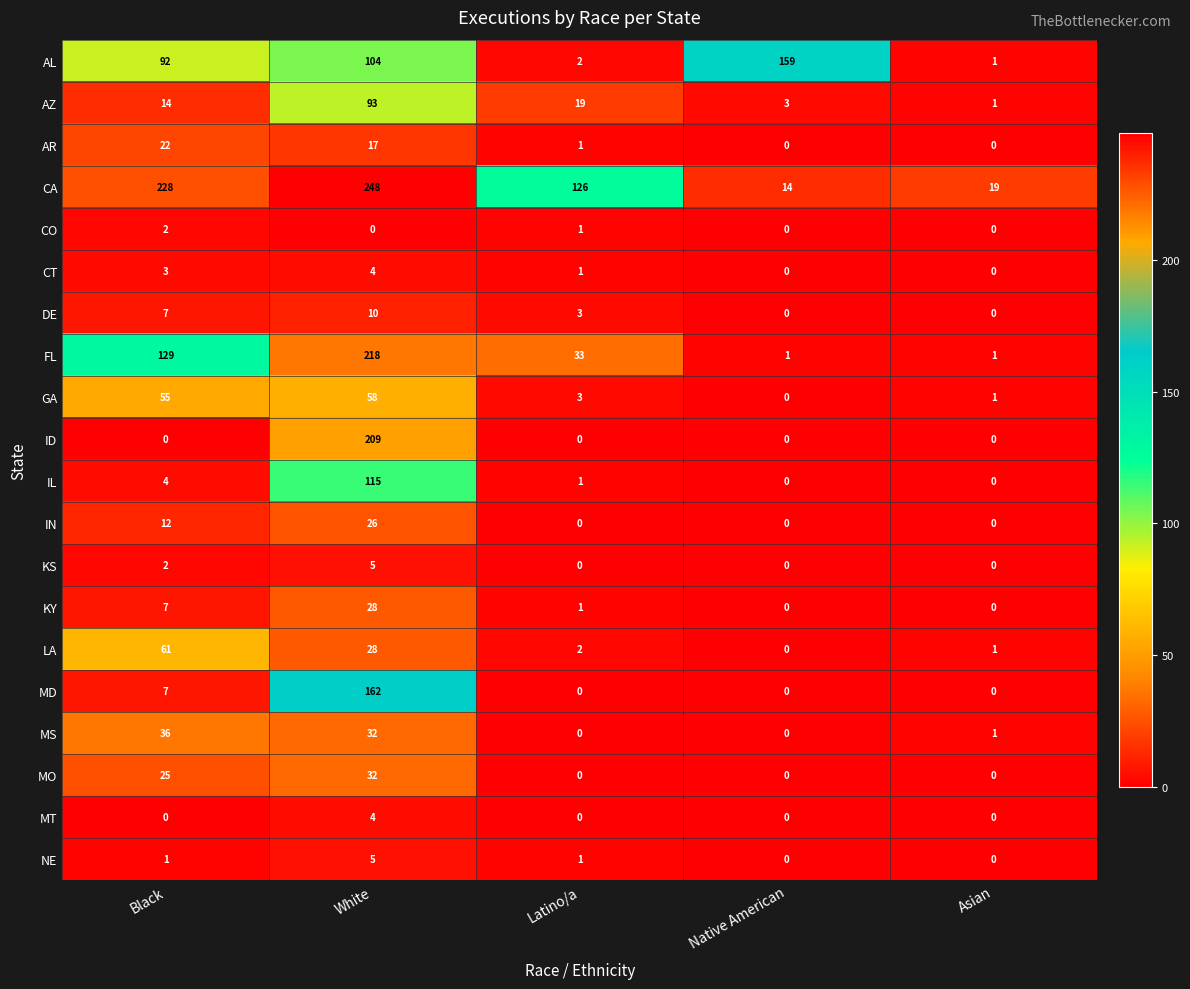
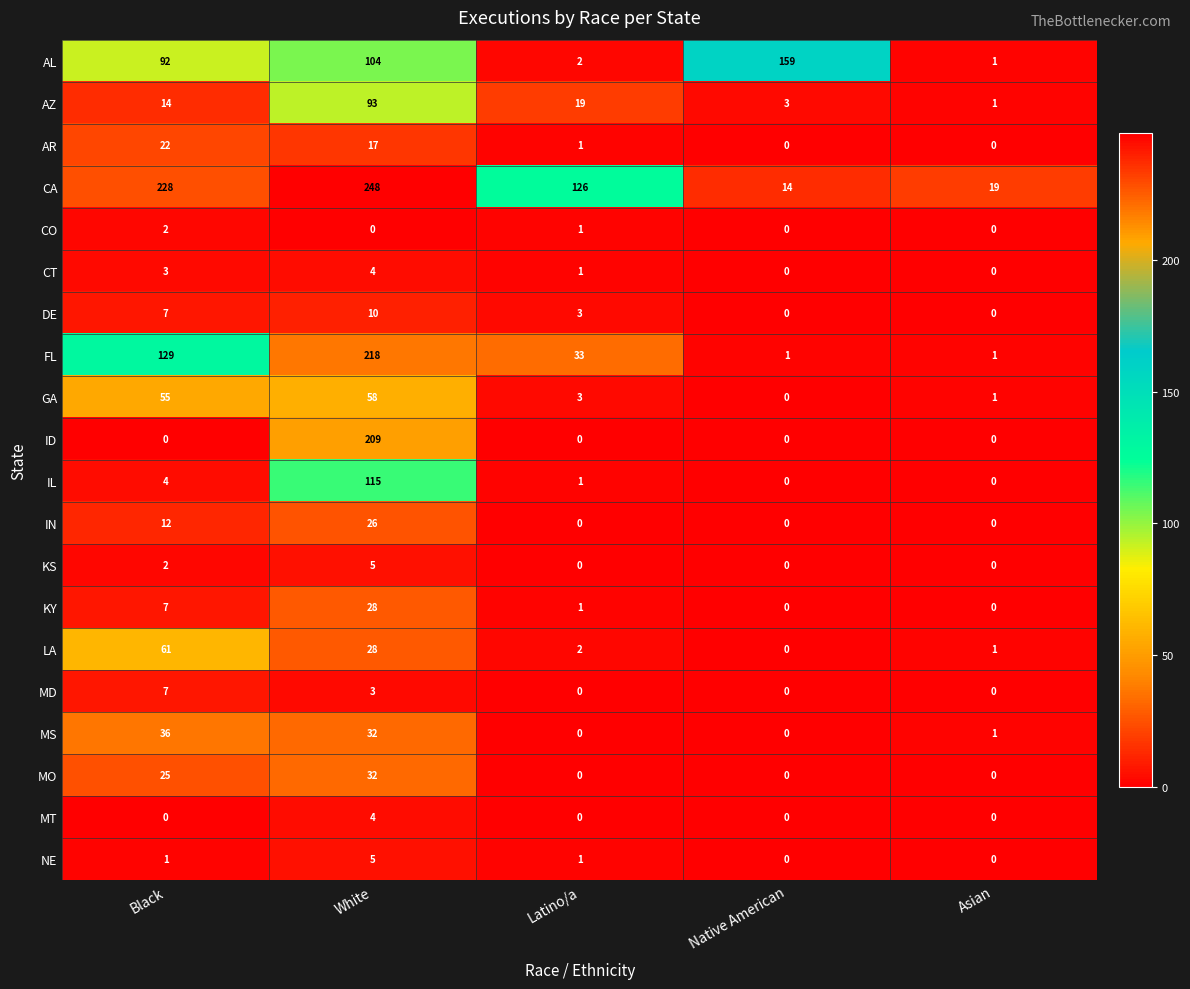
MD, White: 162 -> 3
